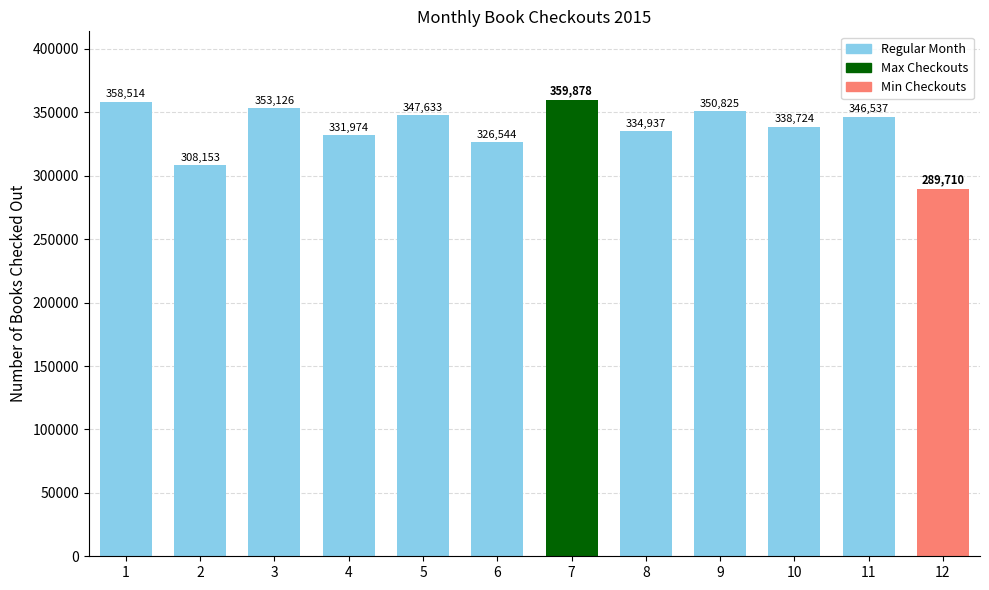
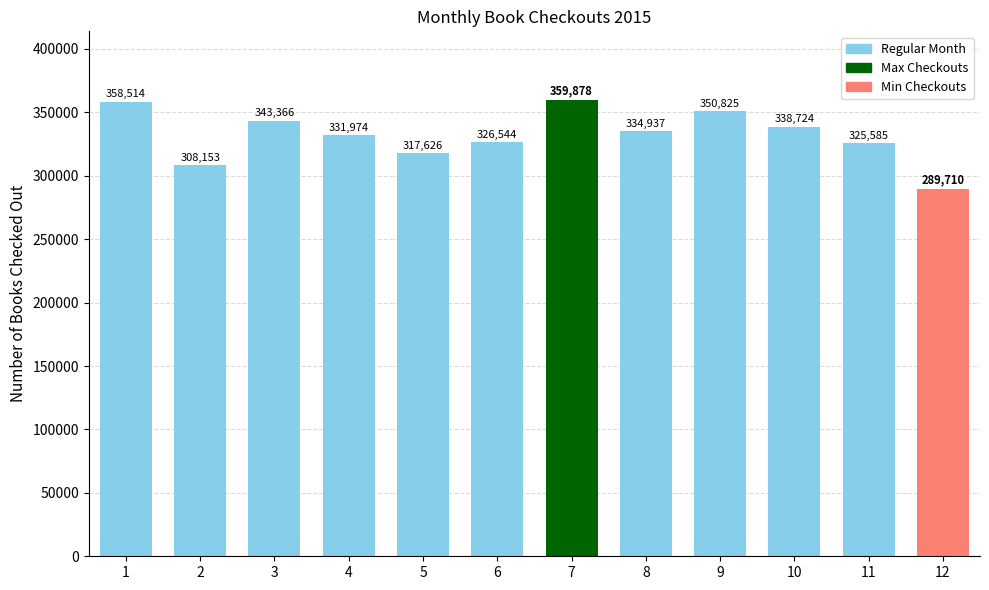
3: 353,126 -> 343,366
5: 347,633 -> 317,626
11: 346,537 -> 325,585
